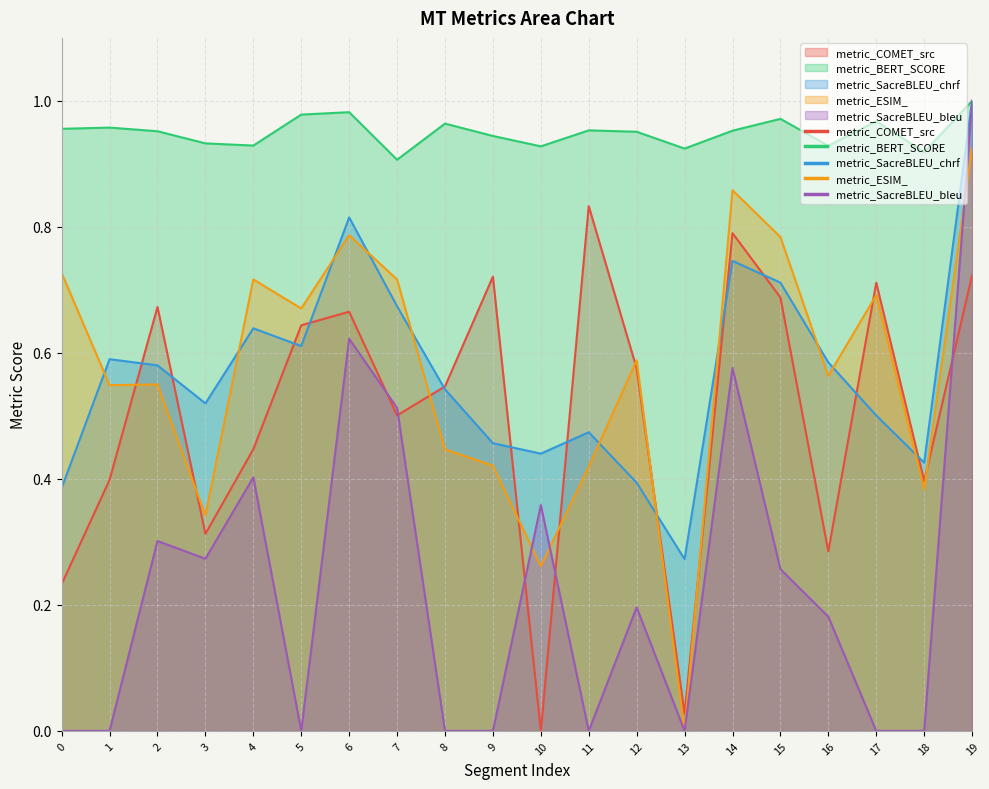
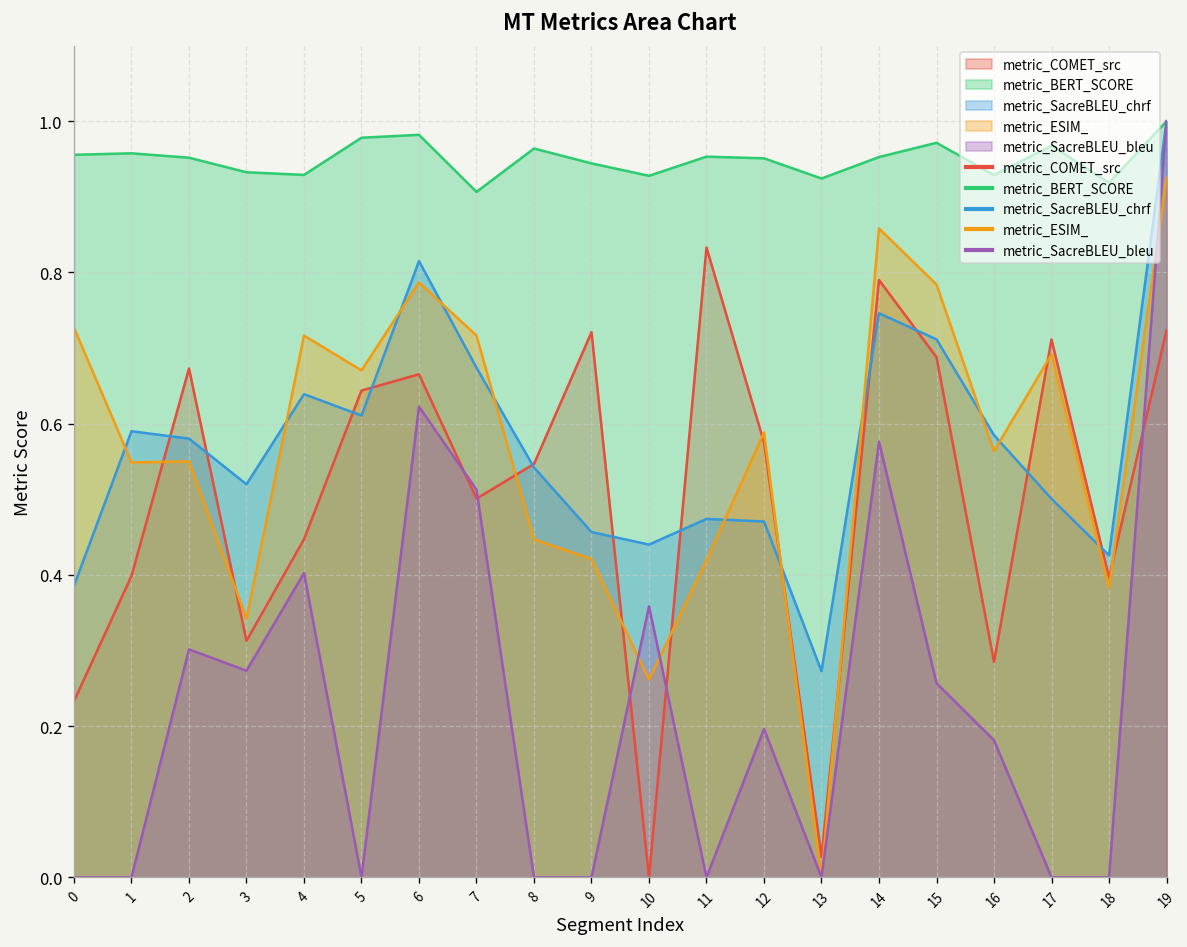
metric_SacreBLEU_chrf, 12: 0.39 -> 0.47
